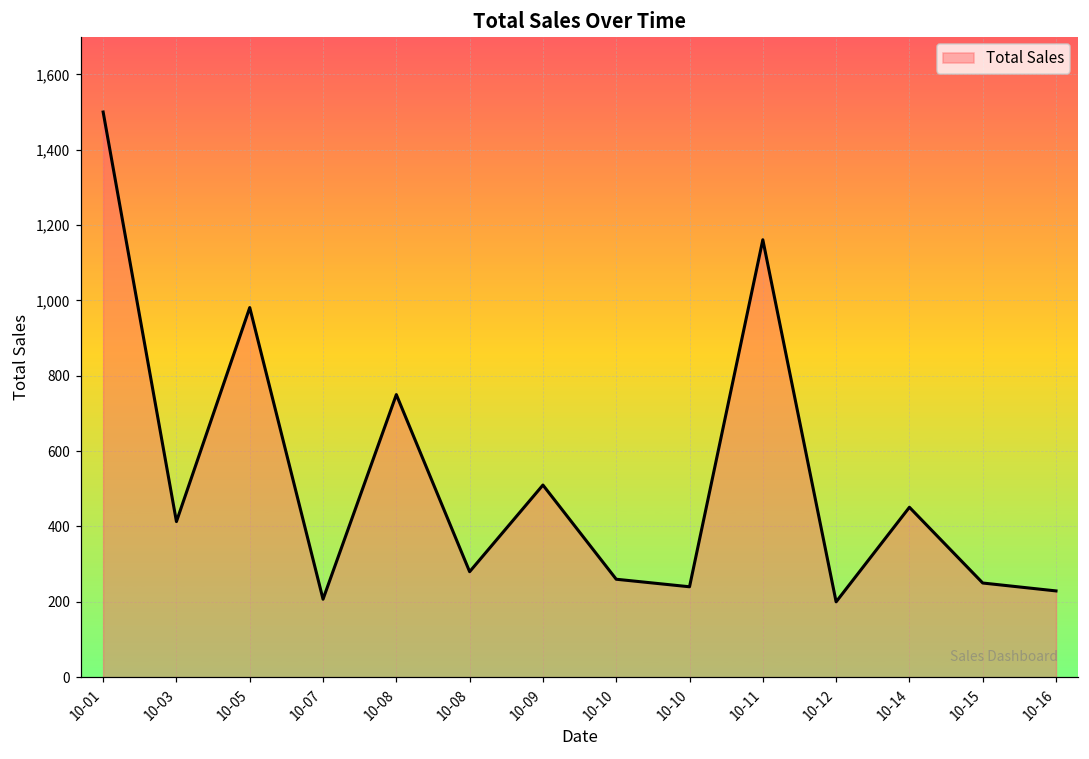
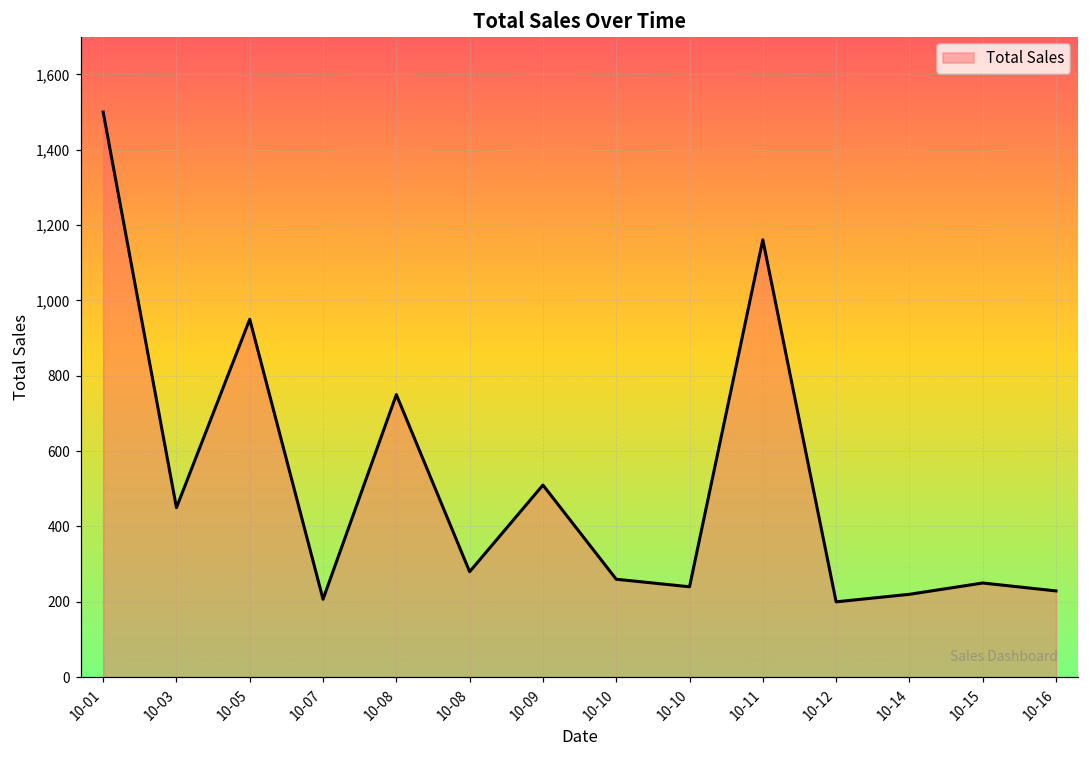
10-03: 410 -> 450
10-05: 980 -> 950
10-14: 450 -> 220
